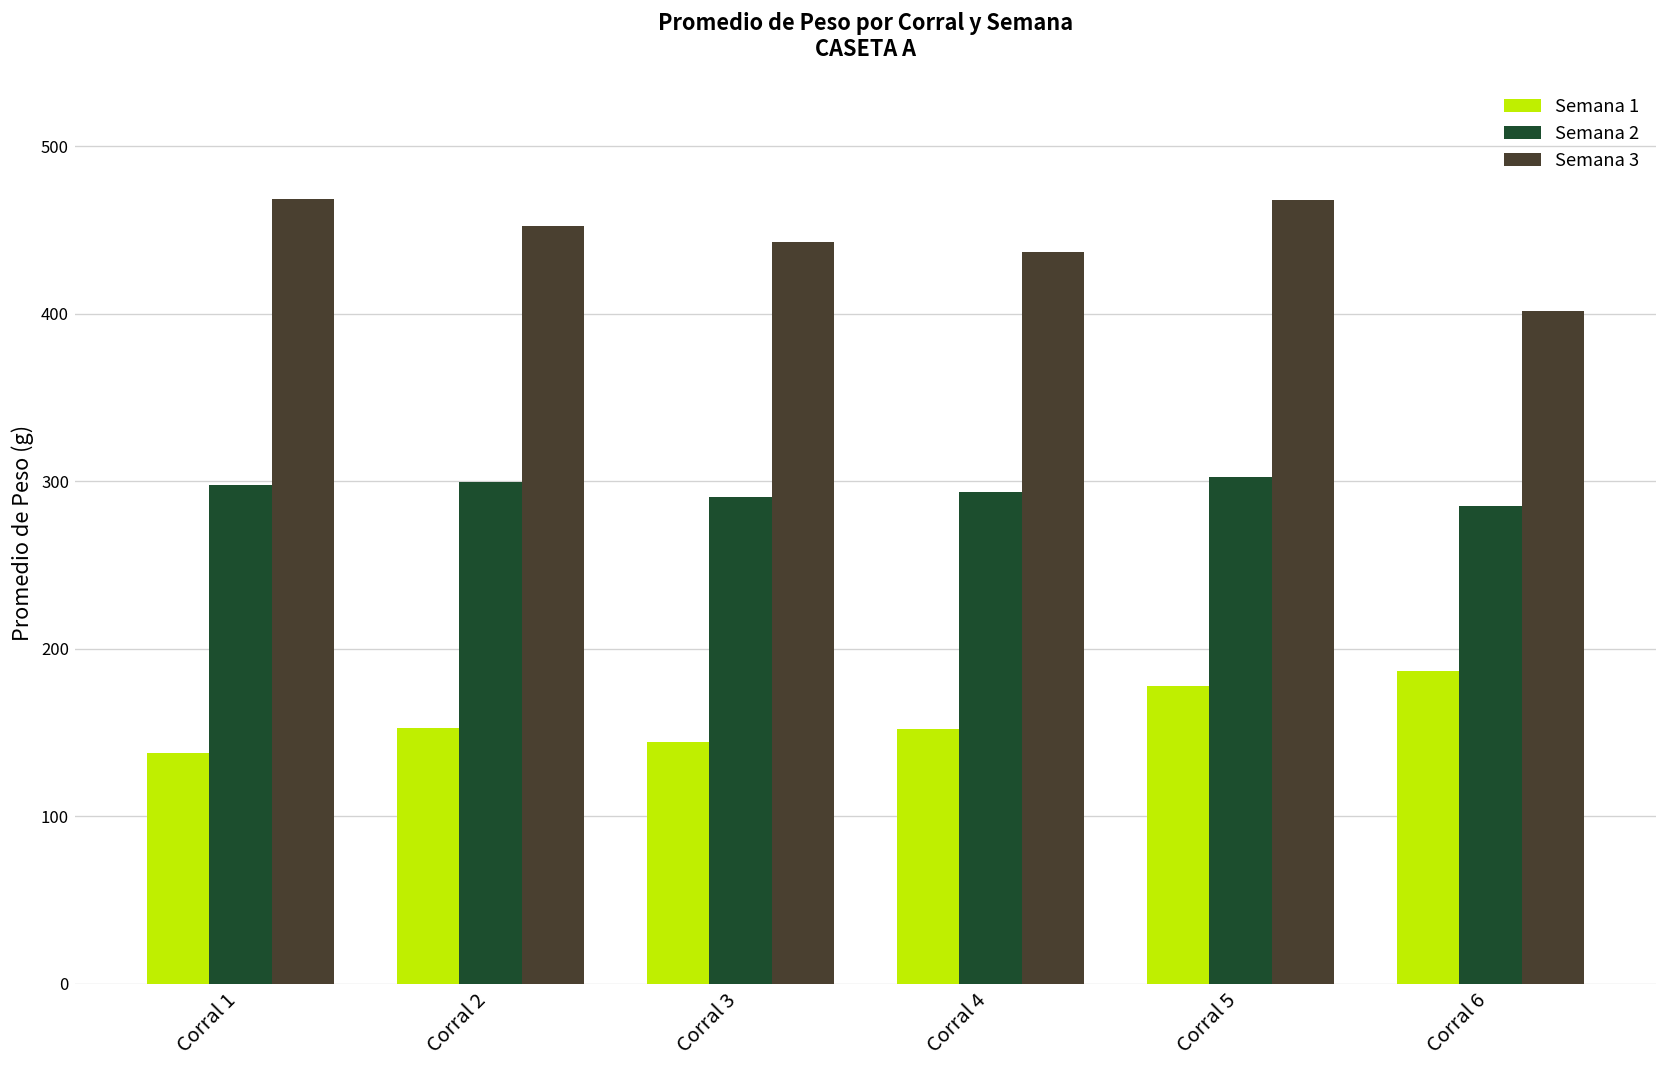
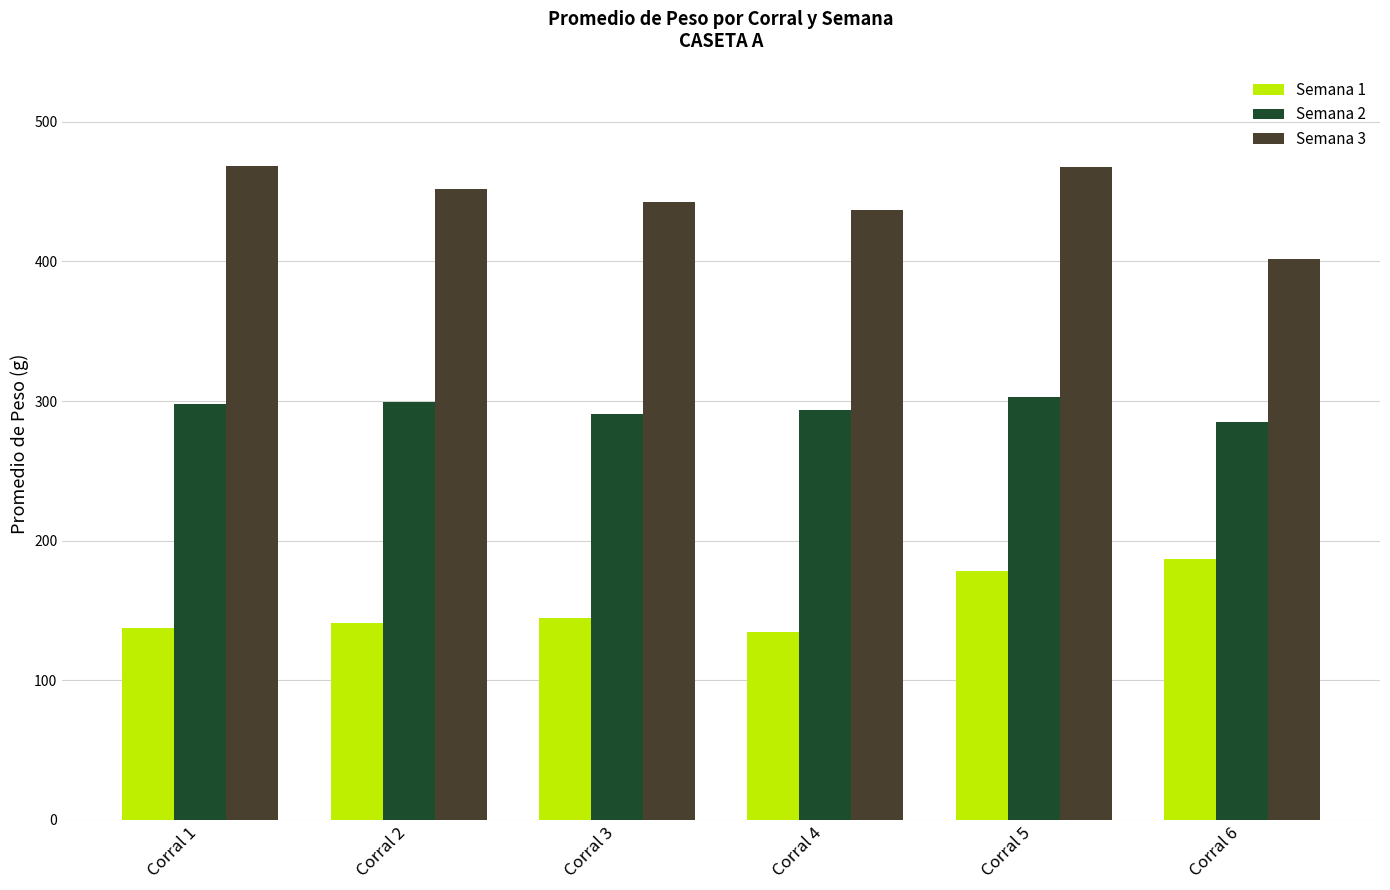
Semana 1, Corral 2: 153 -> 141
Semana 1, Corral 4: 152 -> 134
